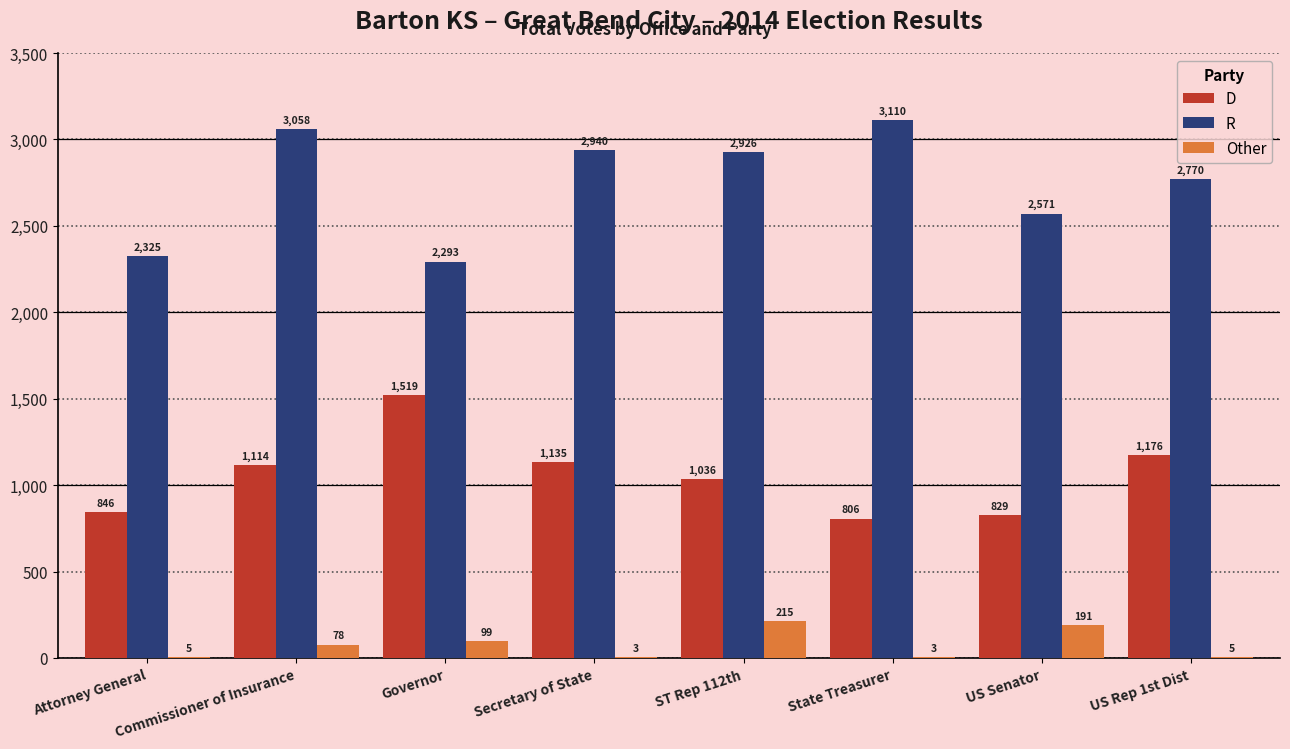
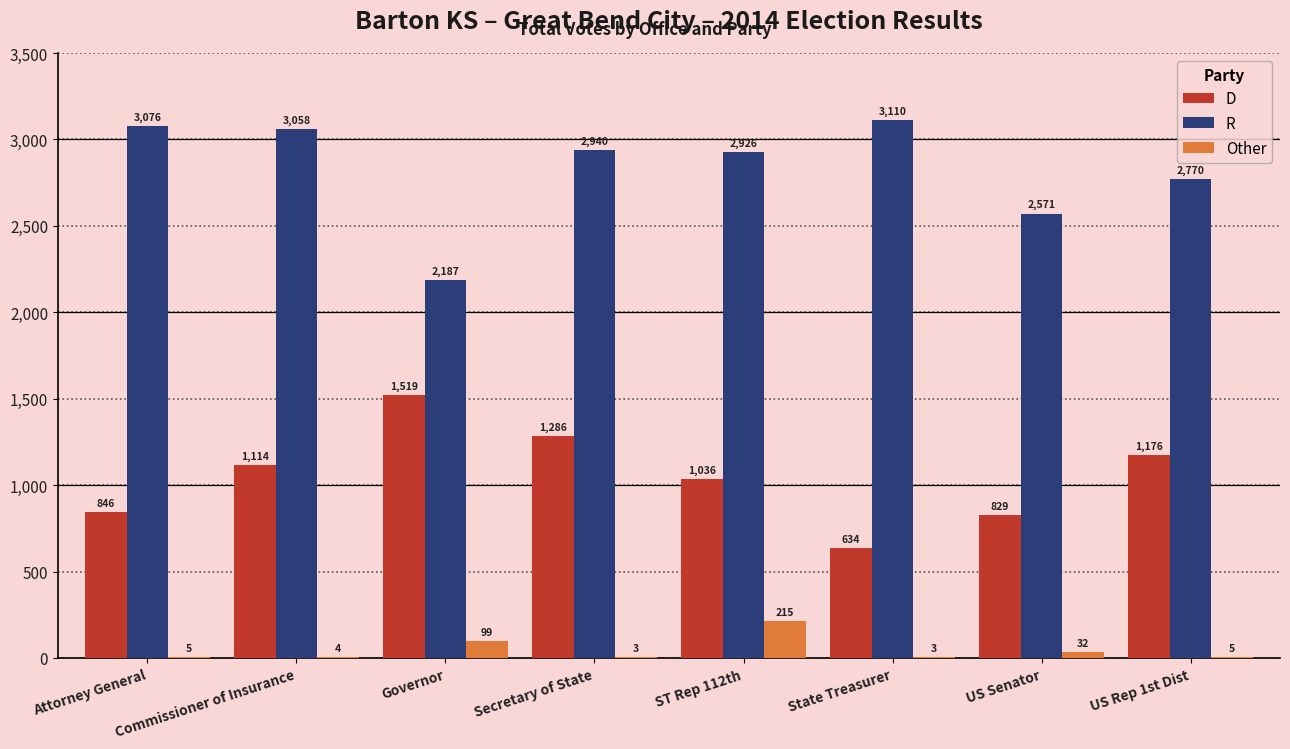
R, Attorney General: 2,325 -> 3,076
Other, Commissioner of Insurance: 78 -> 4
R, Governor: 2,293 -> 2,187
D, Secretary of State: 1,135 -> 1,286
D, State Treasurer: 806 -> 634
Other, US Senator: 191 -> 32
